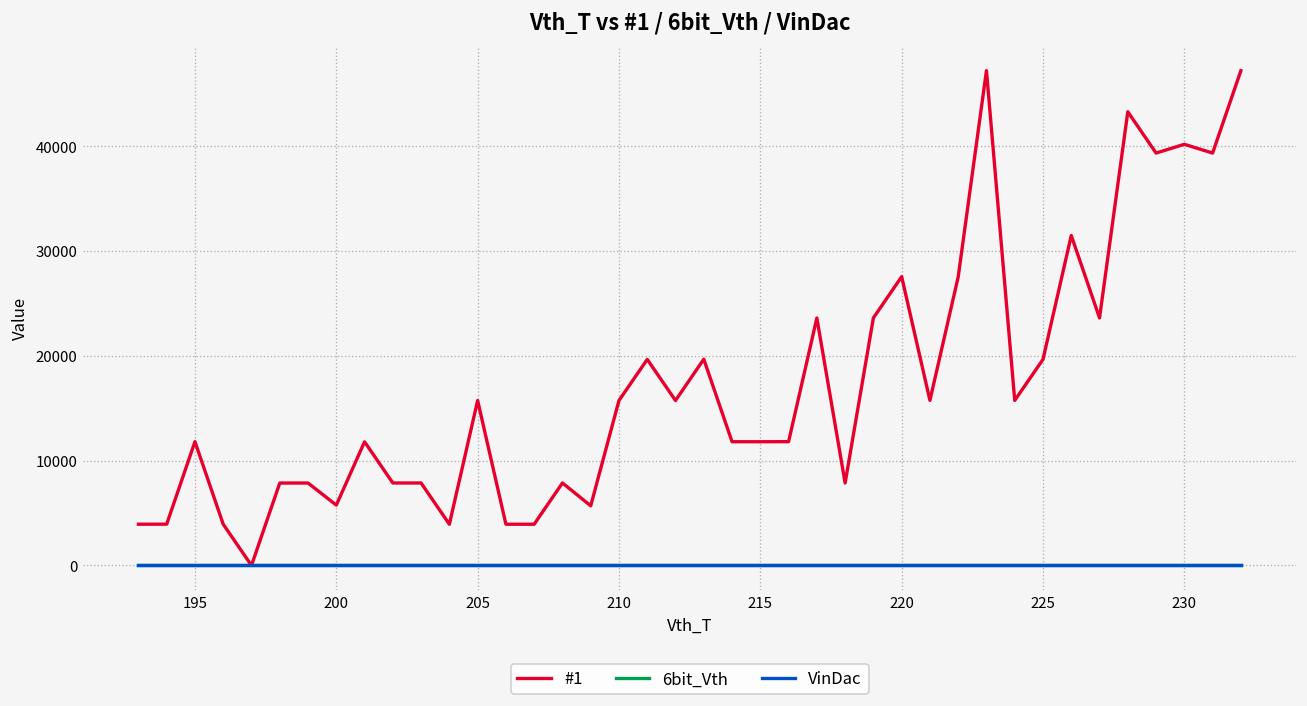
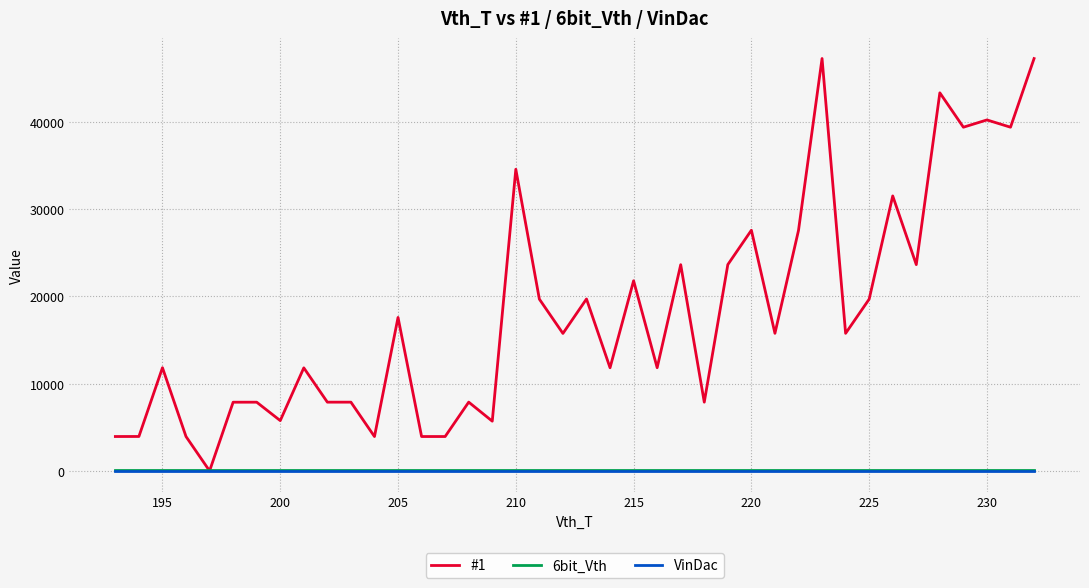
#1, 205: 16000 -> 18000
#1, 210: 16000 -> 35000
#1, 215: 12000 -> 22000
